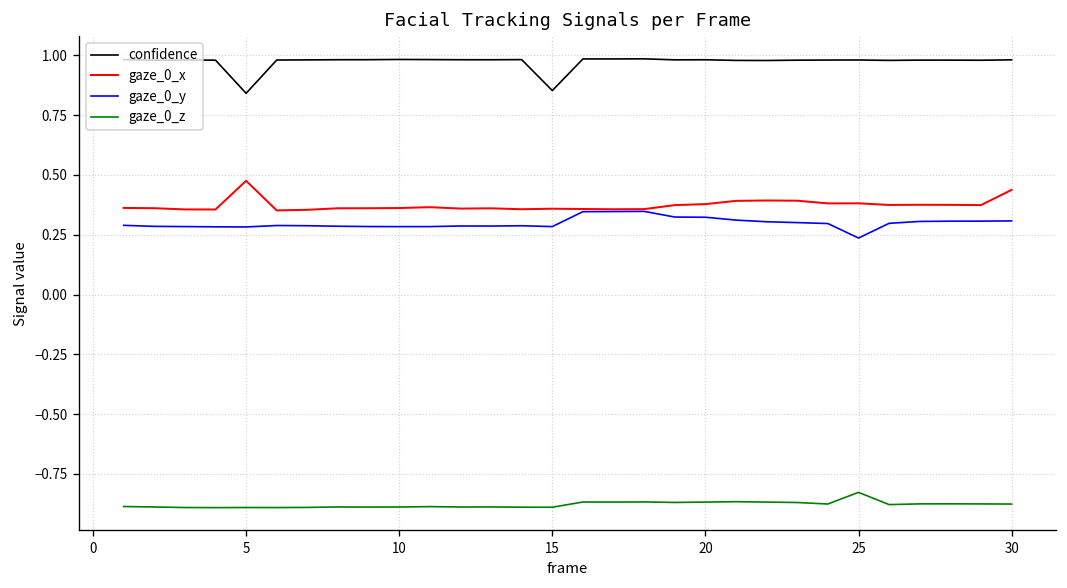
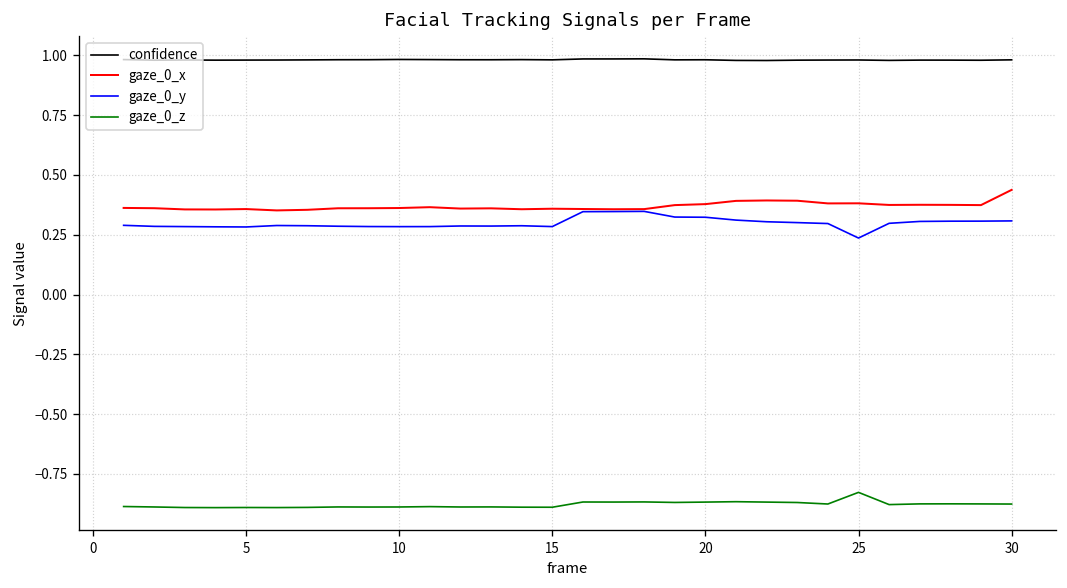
confidence, 5: 0.84 -> 0.98
gaze_0_x, 5: 0.48 -> 0.36
confidence, 15: 0.85 -> 0.98
